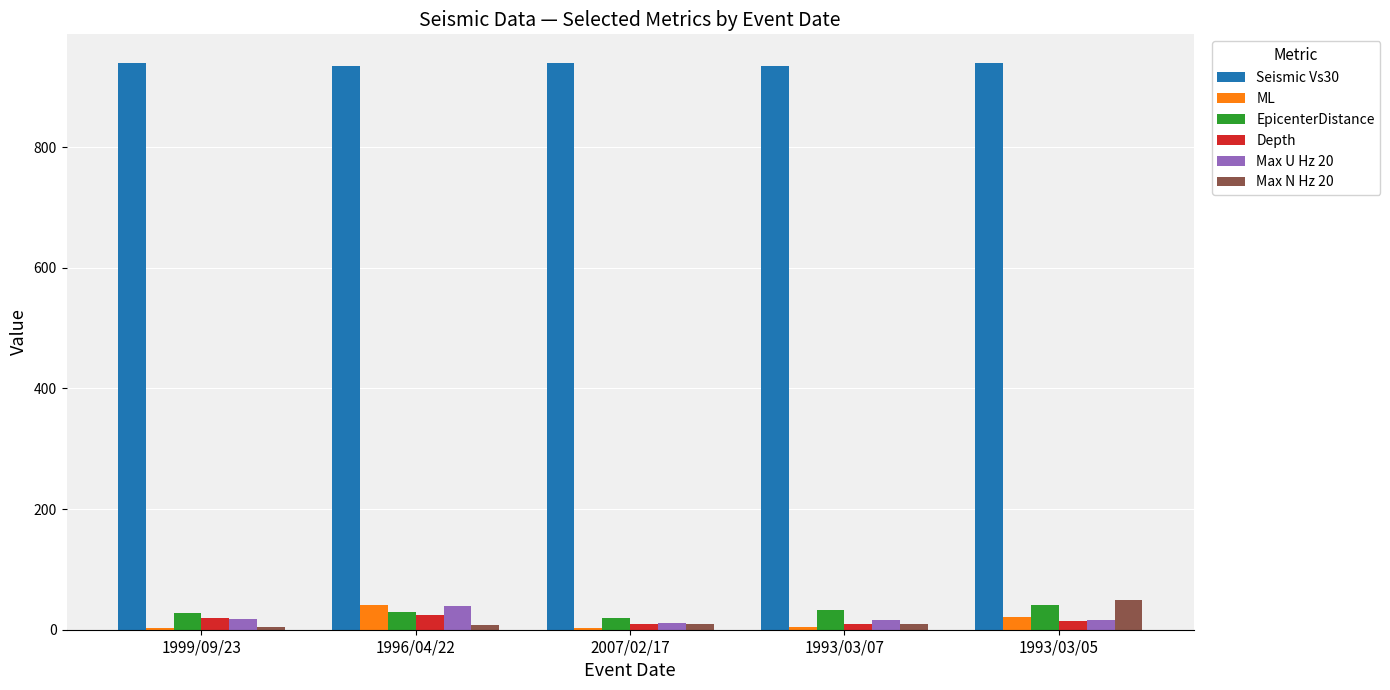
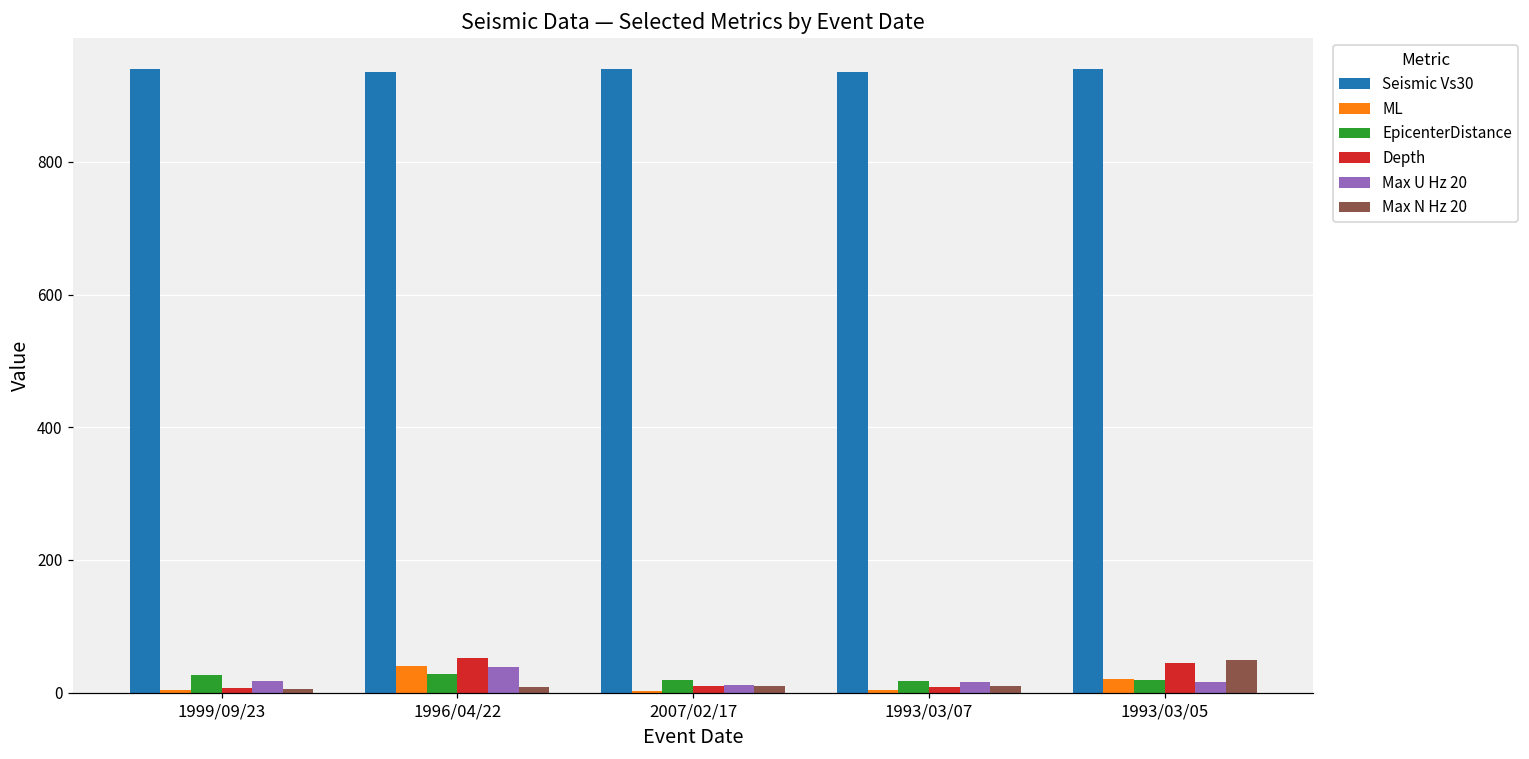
Depth, 1999/09/23: 20 -> 10
Depth, 1996/04/22: 20 -> 50
EpicenterDistance, 1993/03/07: 30 -> 20
EpicenterDistance, 1993/03/05: 40 -> 20
Depth, 1993/03/05: 20 -> 40
